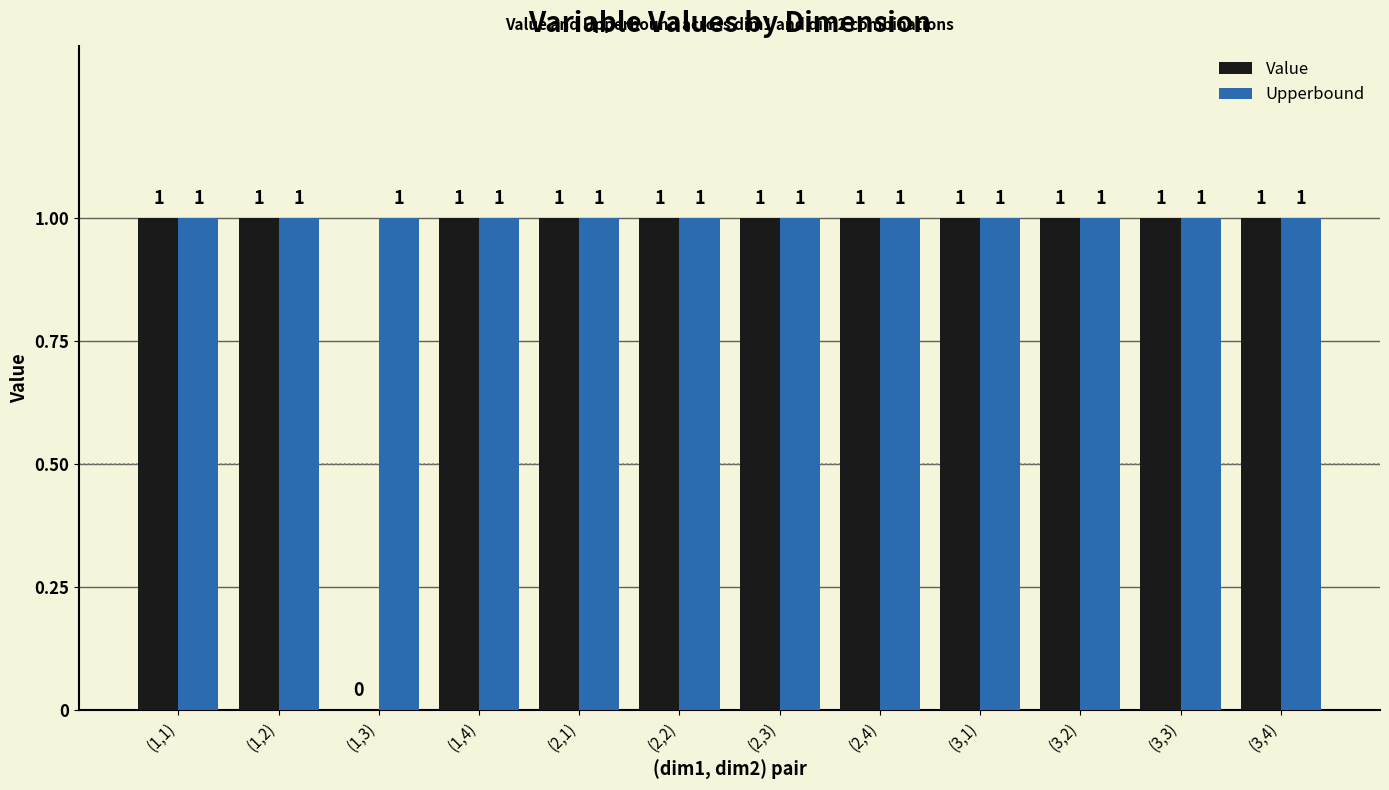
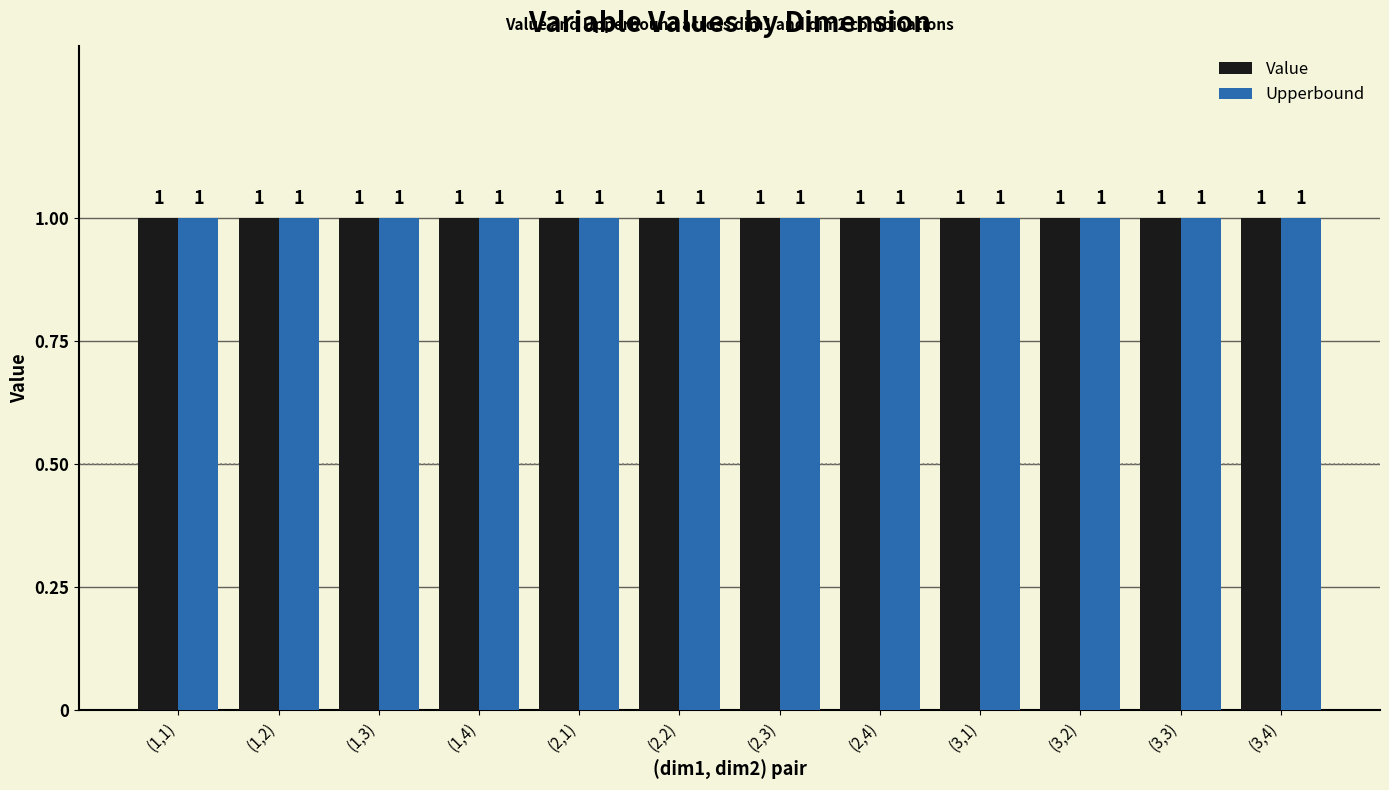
Value, (1,3): 0 -> 1
